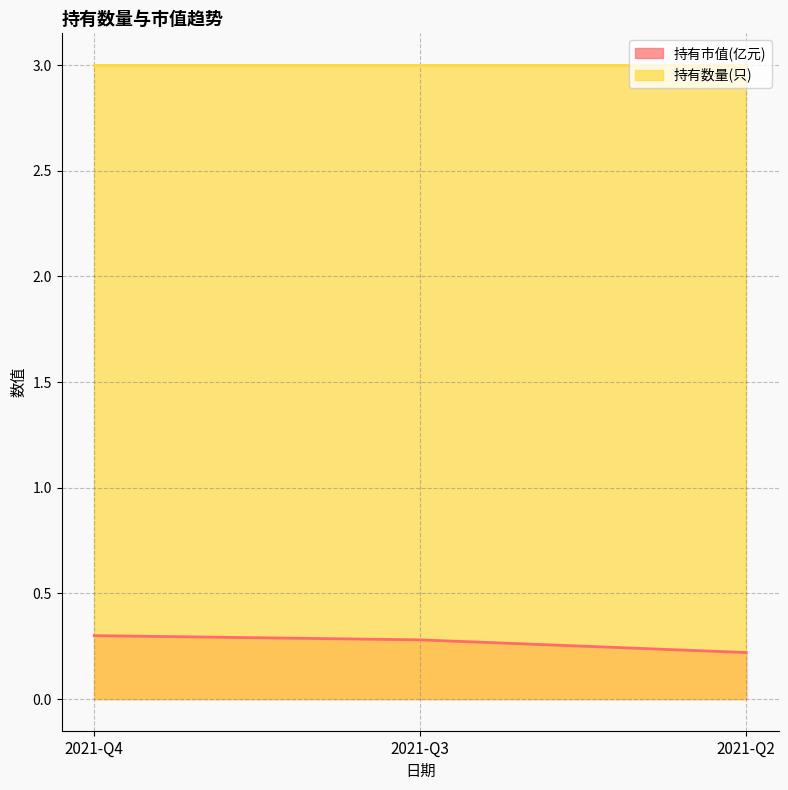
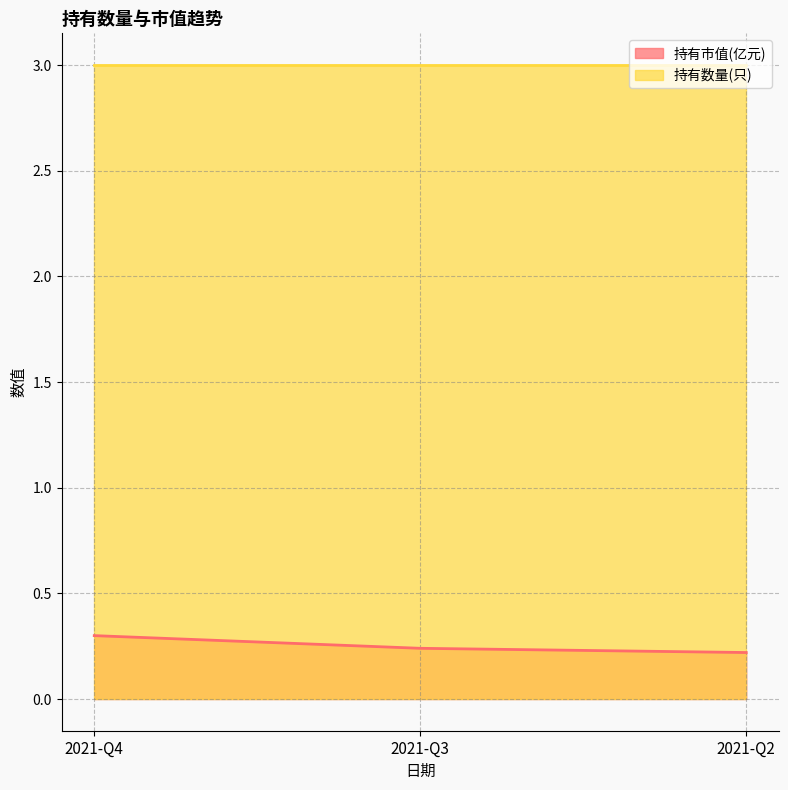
持有市值(亿元), 2021-Q3: 0.28 -> 0.24
